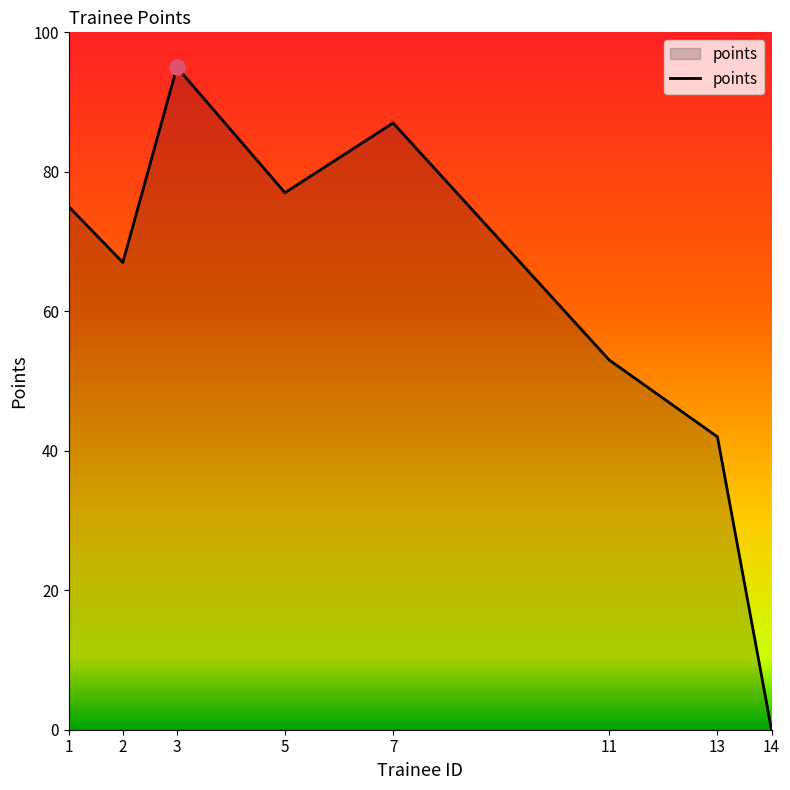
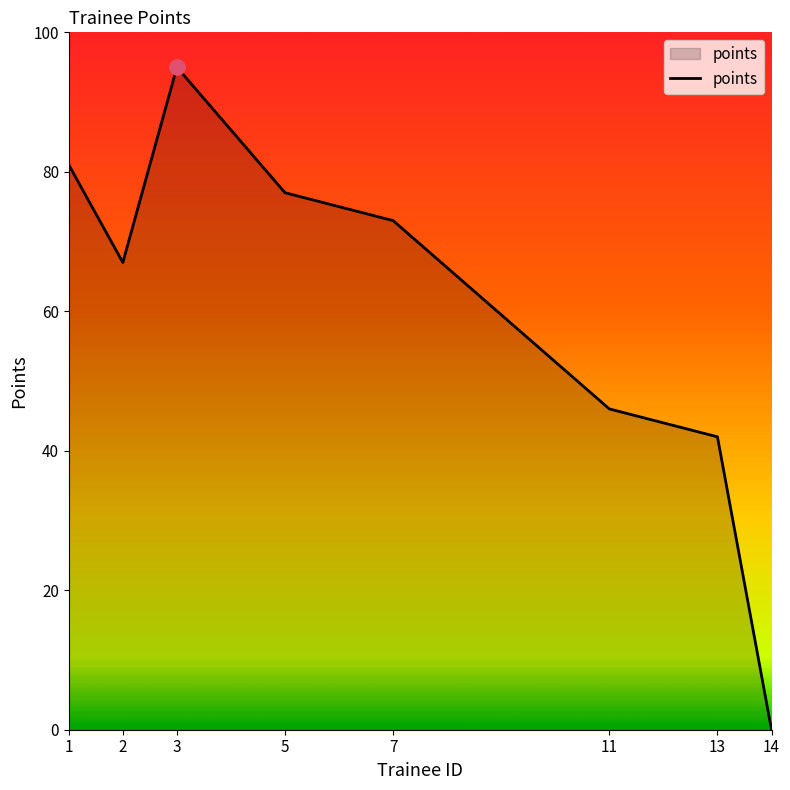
points, 1: 75 -> 81
points, 7: 87 -> 73
points, 11: 53 -> 46
